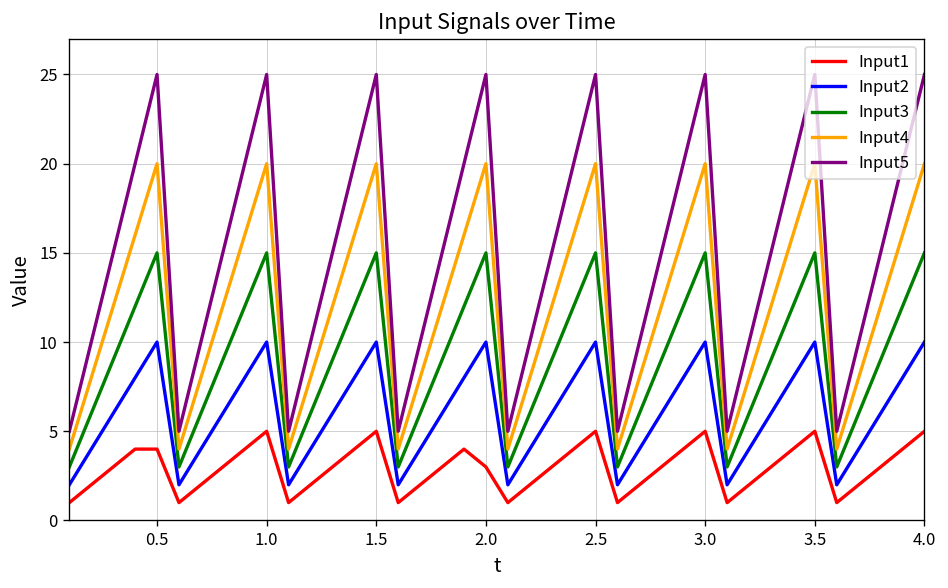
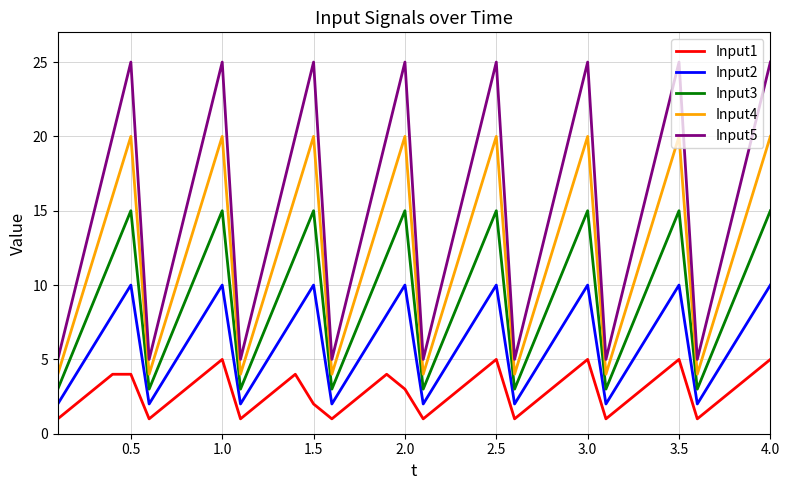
Input1, 1.5: 5 -> 2
